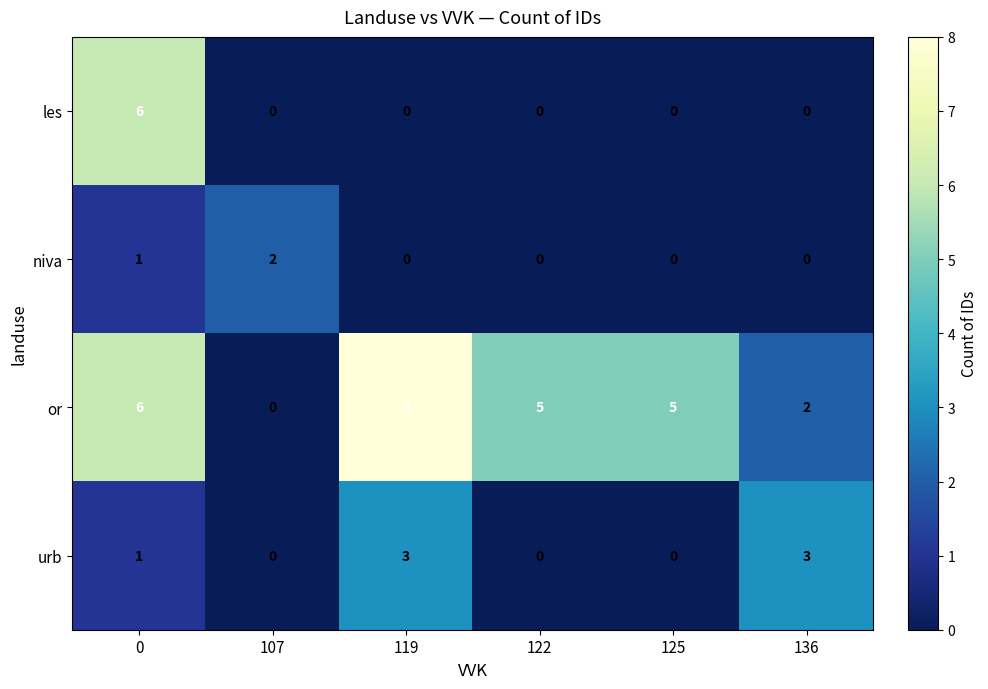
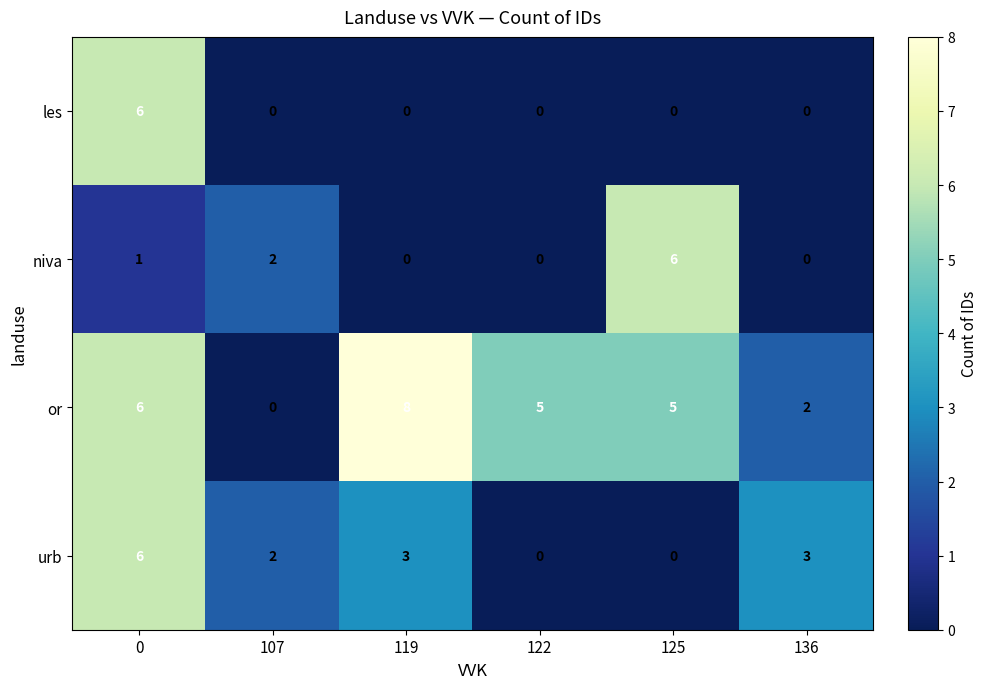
niva, 125: 0 -> 6
urb, 0: 1 -> 6
urb, 107: 0 -> 2
